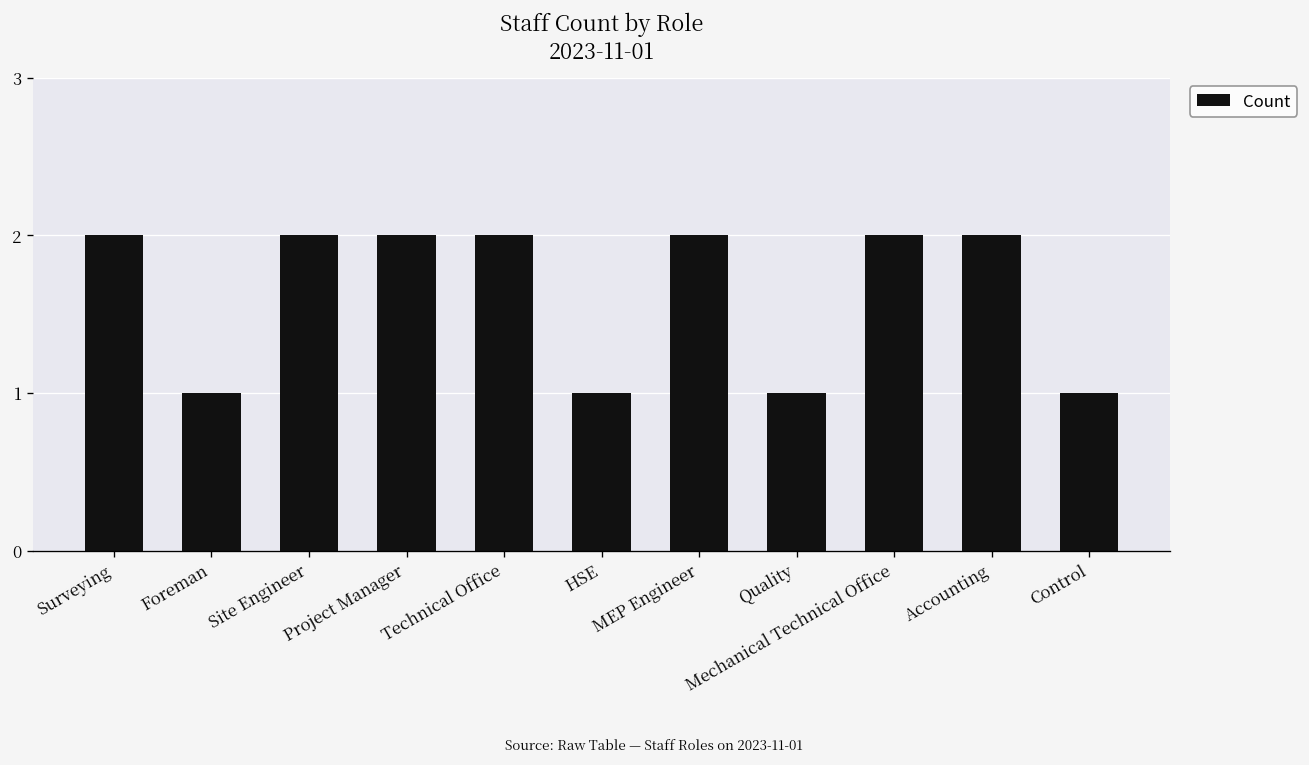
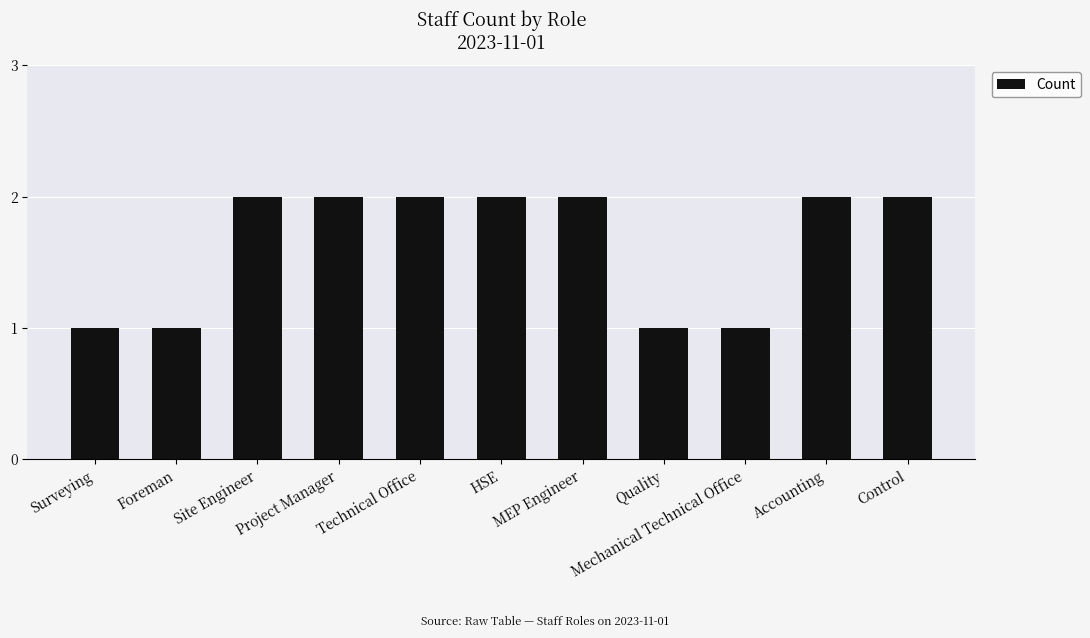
Surveying: 2 -> 1
HSE: 1 -> 2
Mechanical Technical Office: 2 -> 1
Control: 1 -> 2
